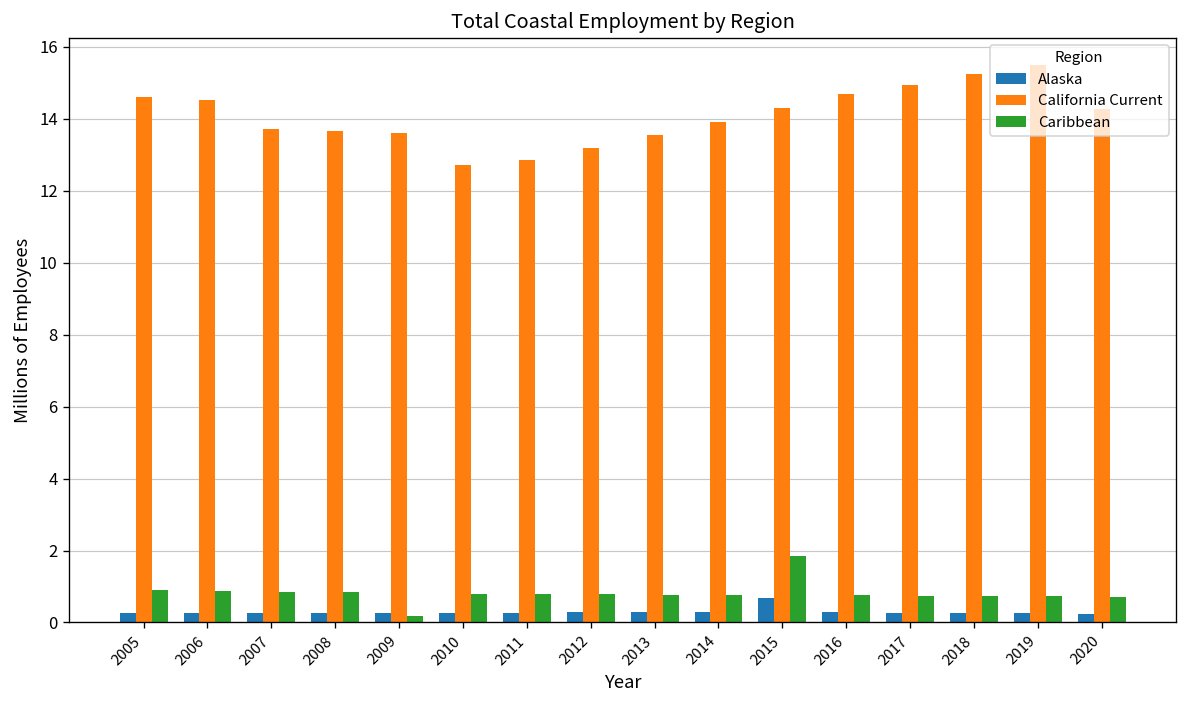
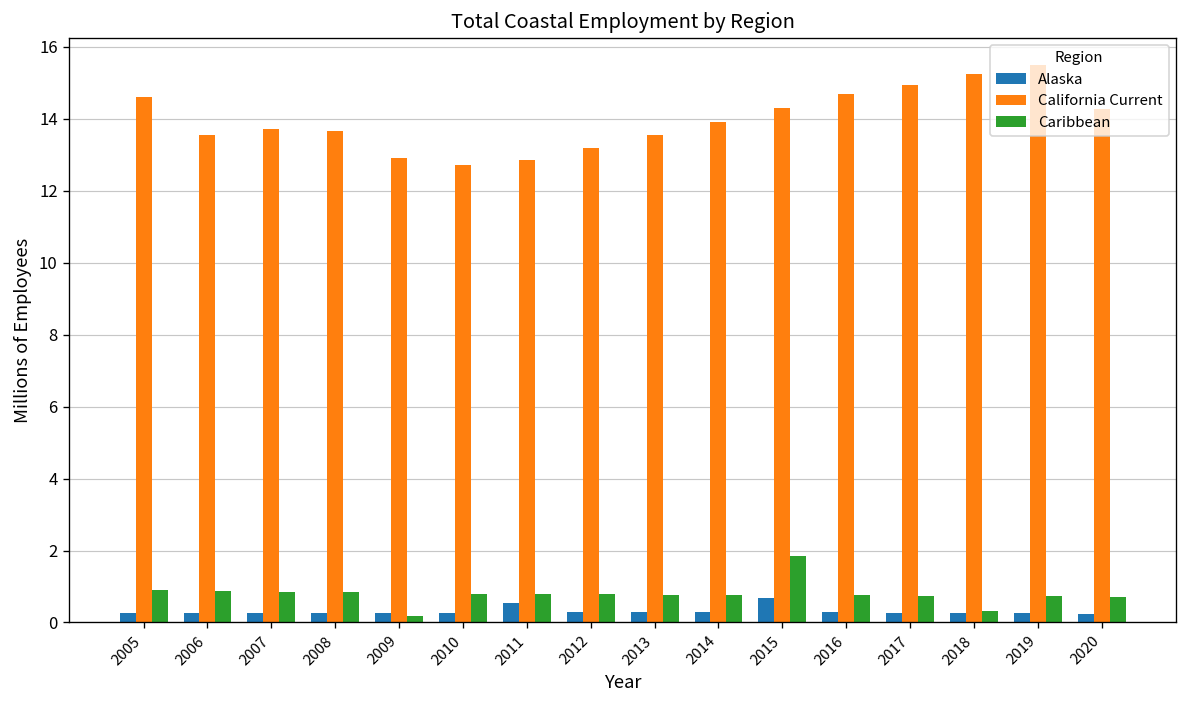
California Current, 2006: 14.5 -> 13.5
California Current, 2009: 13.6 -> 12.9
Alaska, 2011: 0.3 -> 0.5
Caribbean, 2018: 0.7 -> 0.3
